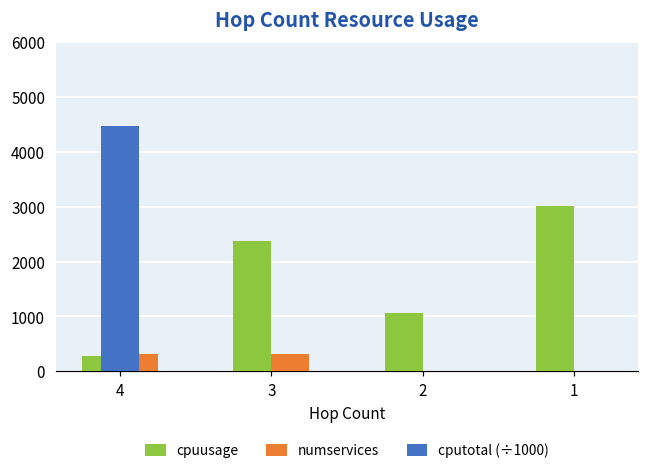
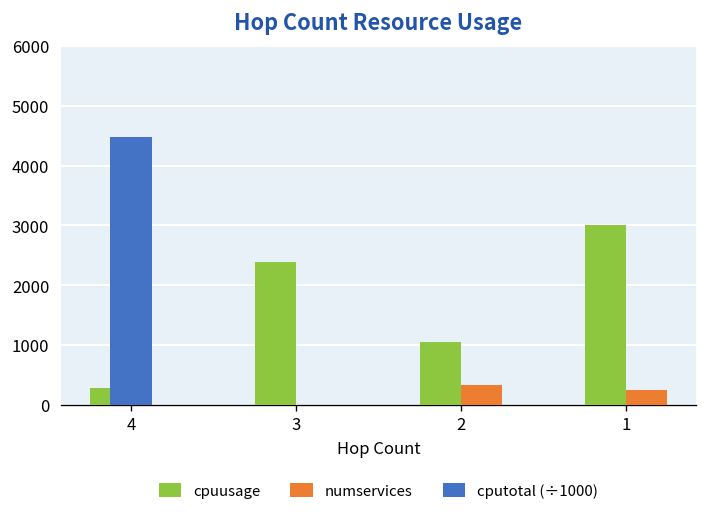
numservices, 4: 300 -> 0
numservices, 3: 300 -> 0
numservices, 2: 0 -> 300
numservices, 1: 0 -> 300
